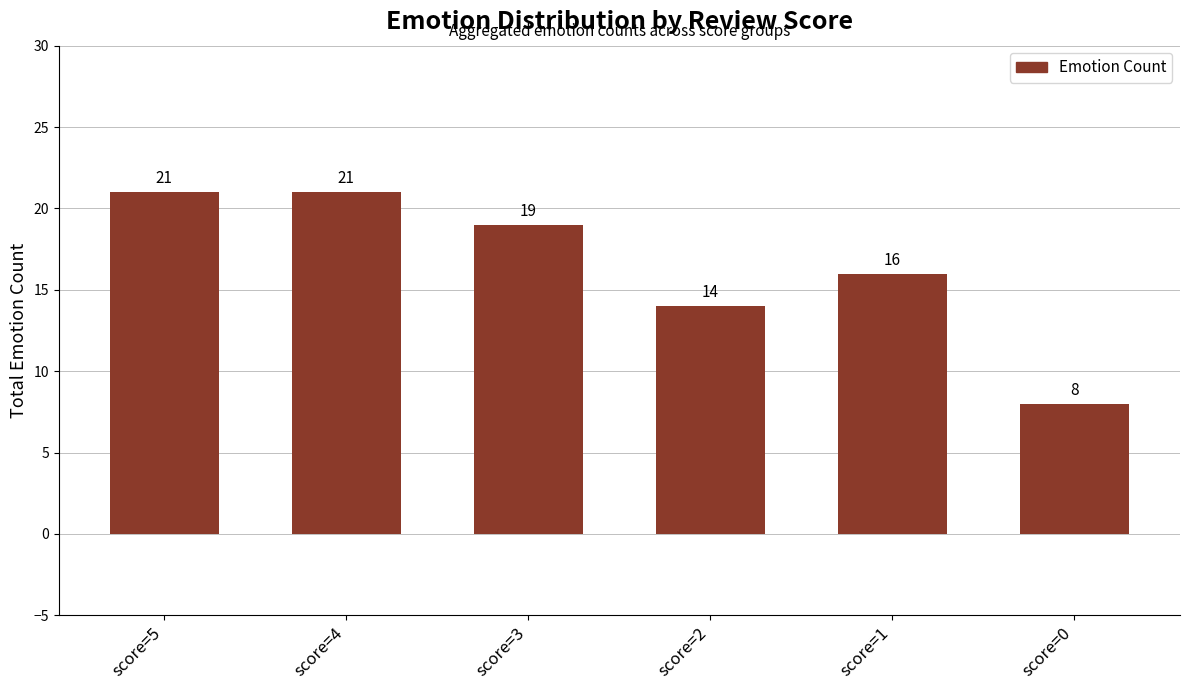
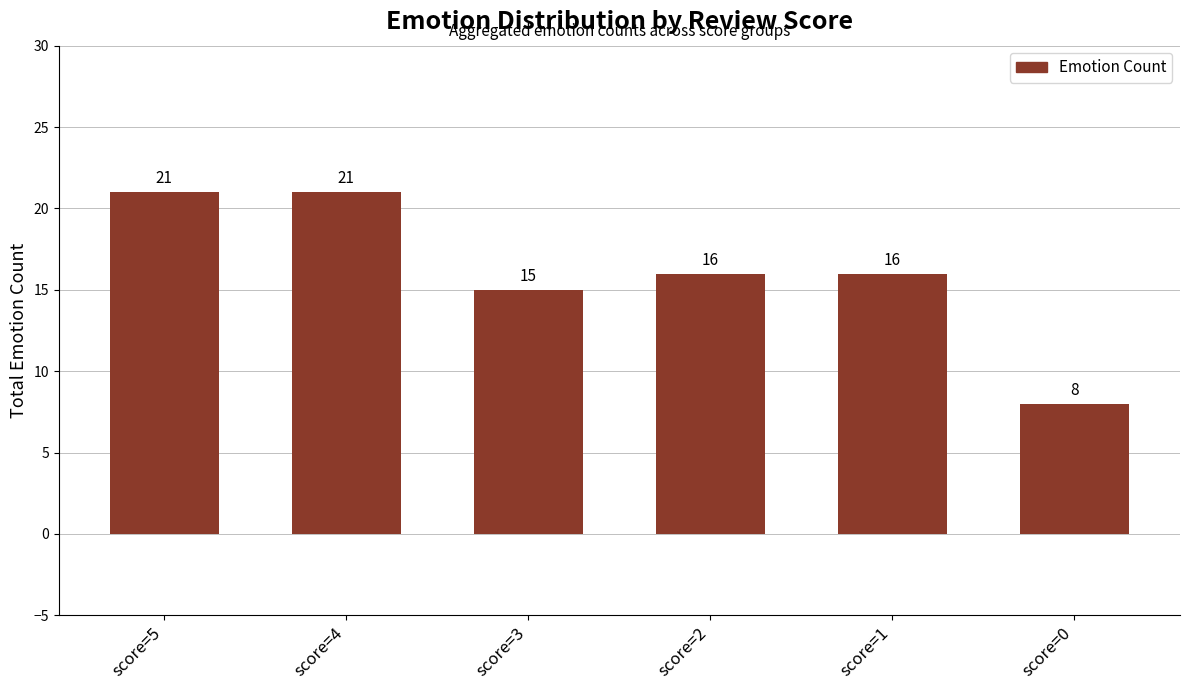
score=3: 19 -> 15
score=2: 14 -> 16
